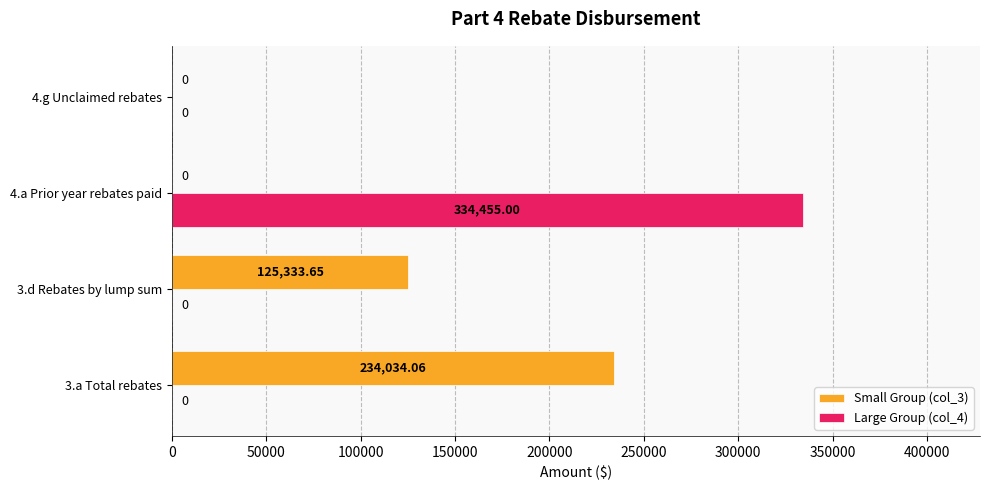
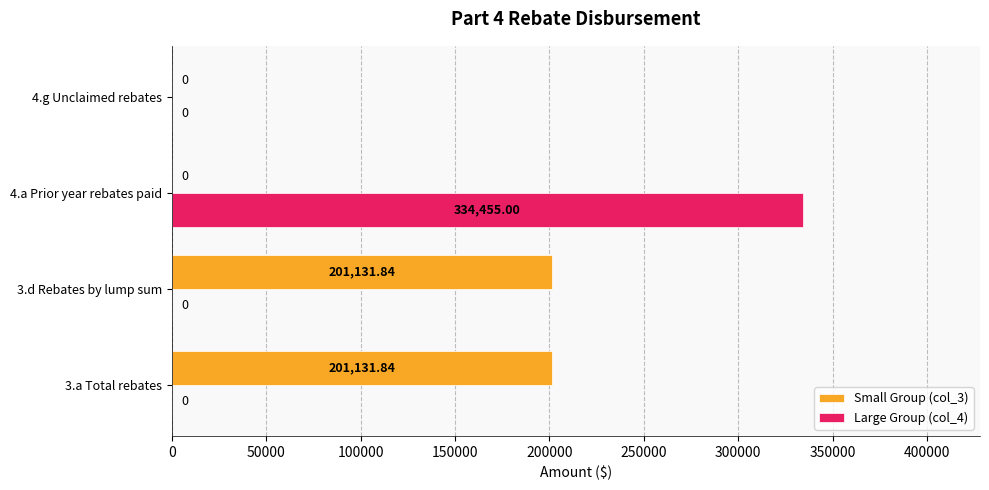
Small Group (col_3), 3.d Rebates by lump sum: 125,333.65 -> 201,131.84
Small Group (col_3), 3.a Total rebates: 234,034.06 -> 201,131.84
